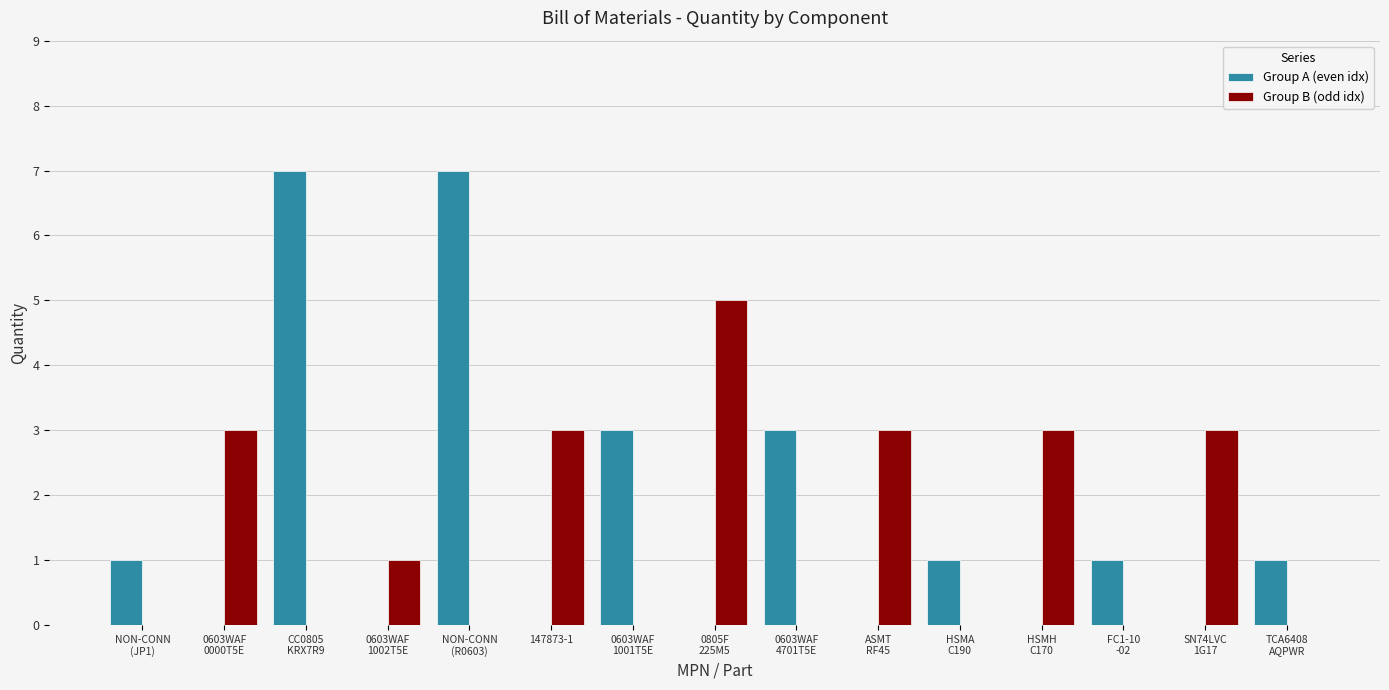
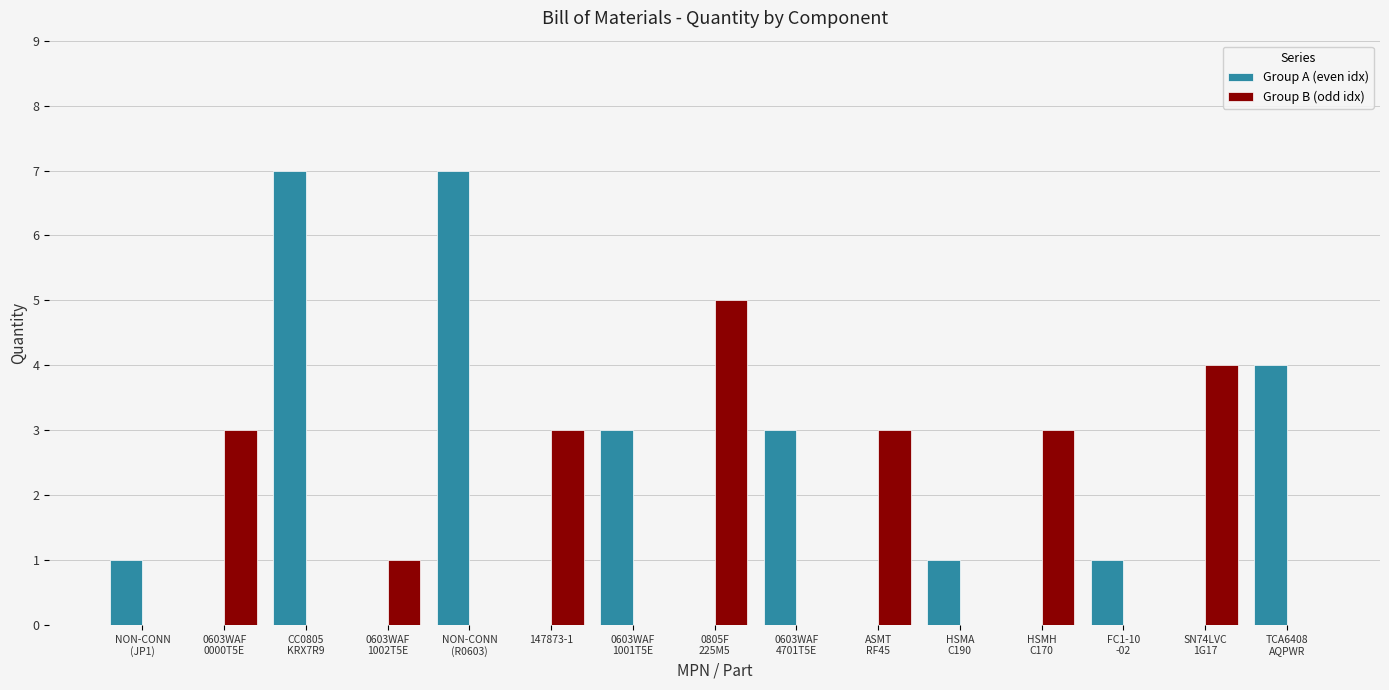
Group B (odd idx), SN74LVC 1G17: 3 -> 4
Group A (even idx), TCA6408 AQPWR: 1 -> 4
